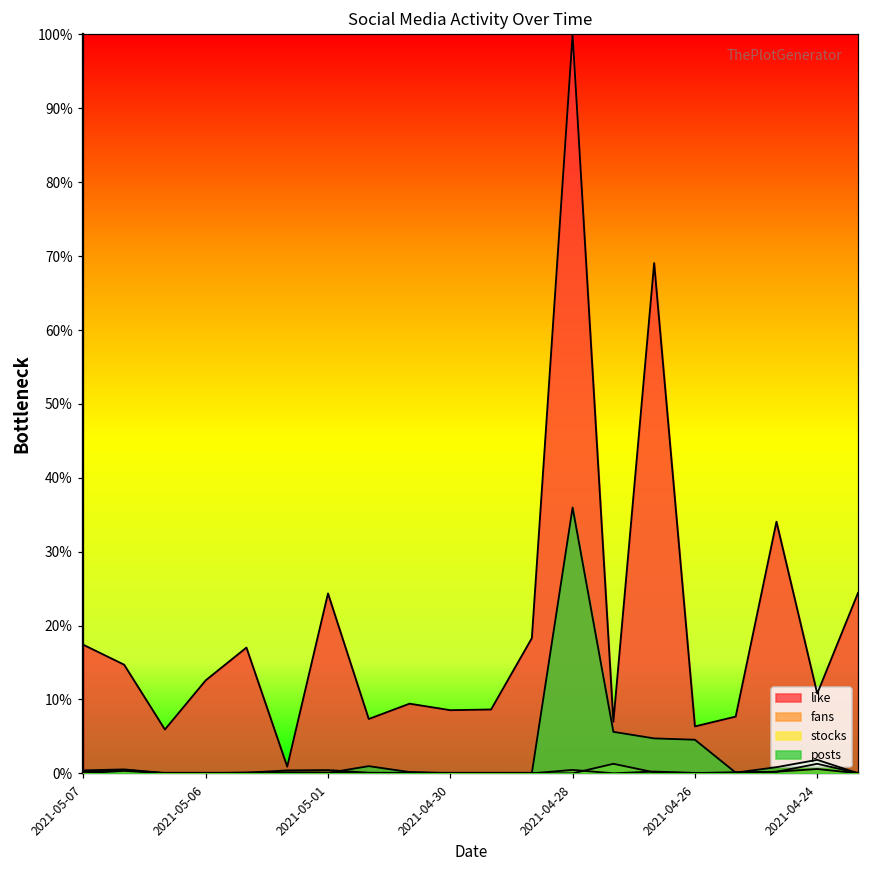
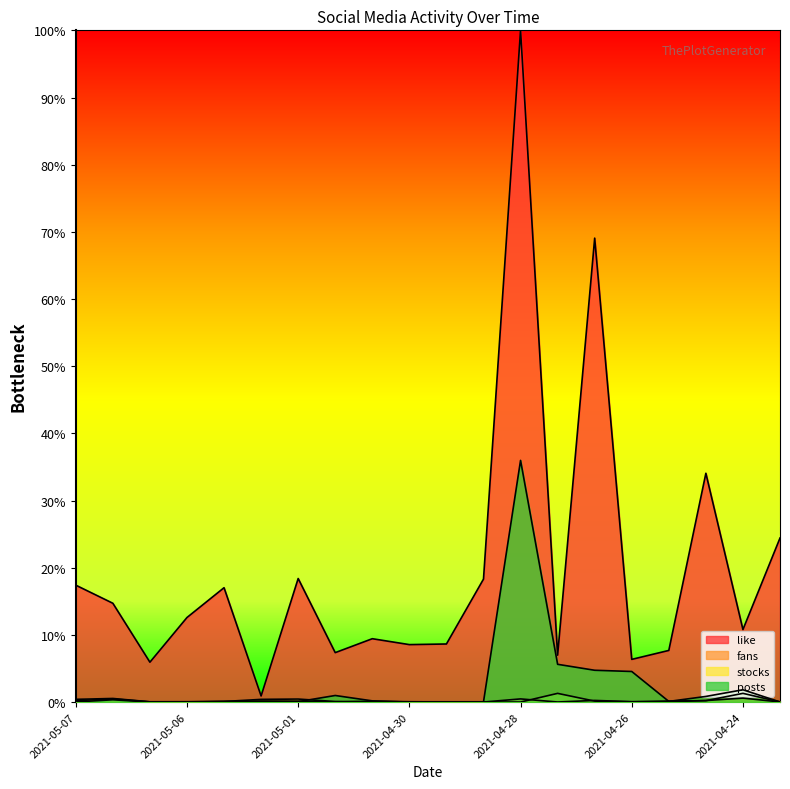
like, 2021-05-01: 24% -> 18%
